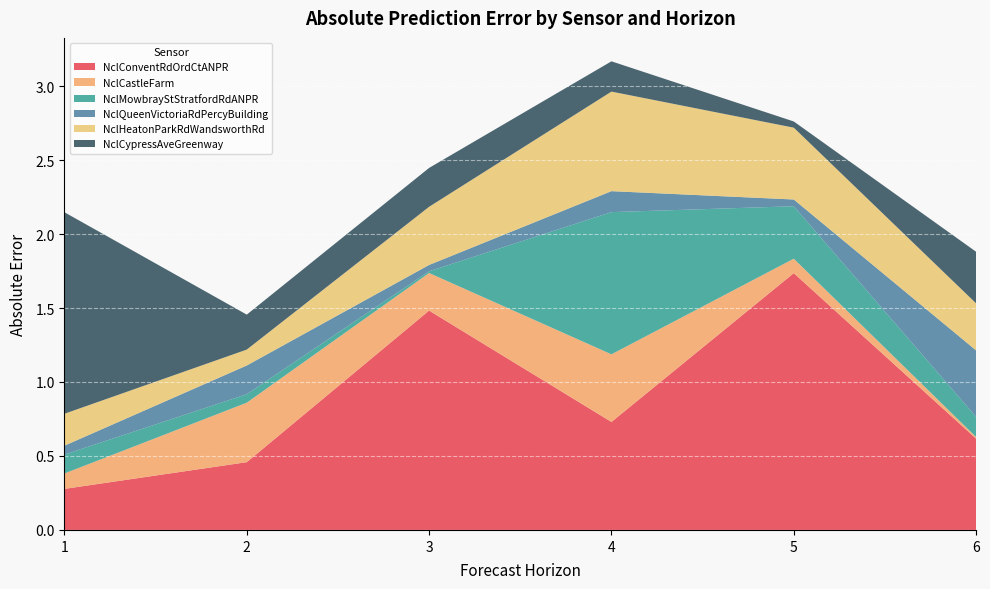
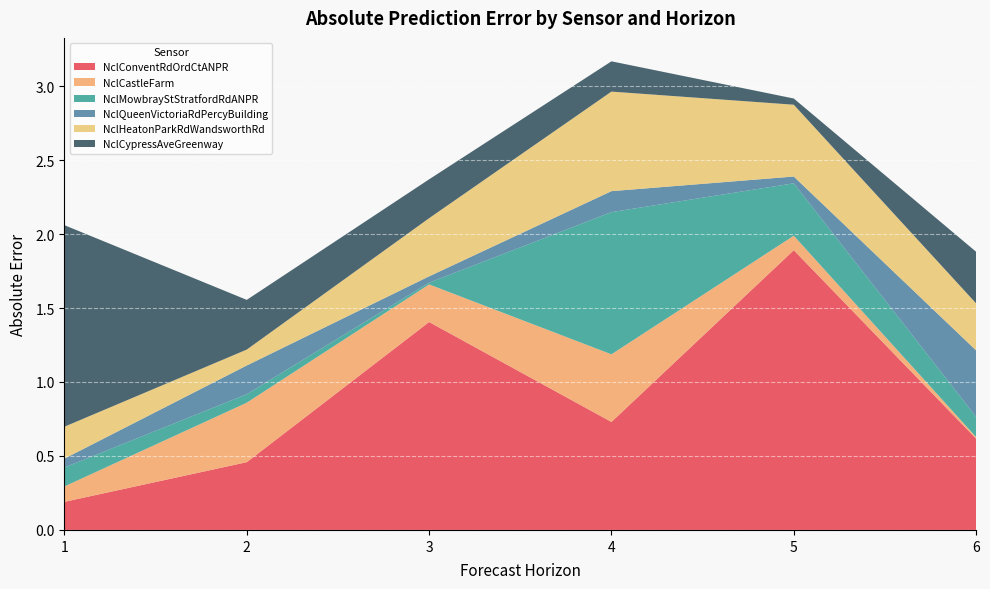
NclConventRdOrdCtANPR, 1: 0.28 -> 0.19
NclCypressAveGreenway, 2: 0.24 -> 0.34
NclConventRdOrdCtANPR, 3: 1.48 -> 1.41
NclConventRdOrdCtANPR, 5: 1.74 -> 1.89
